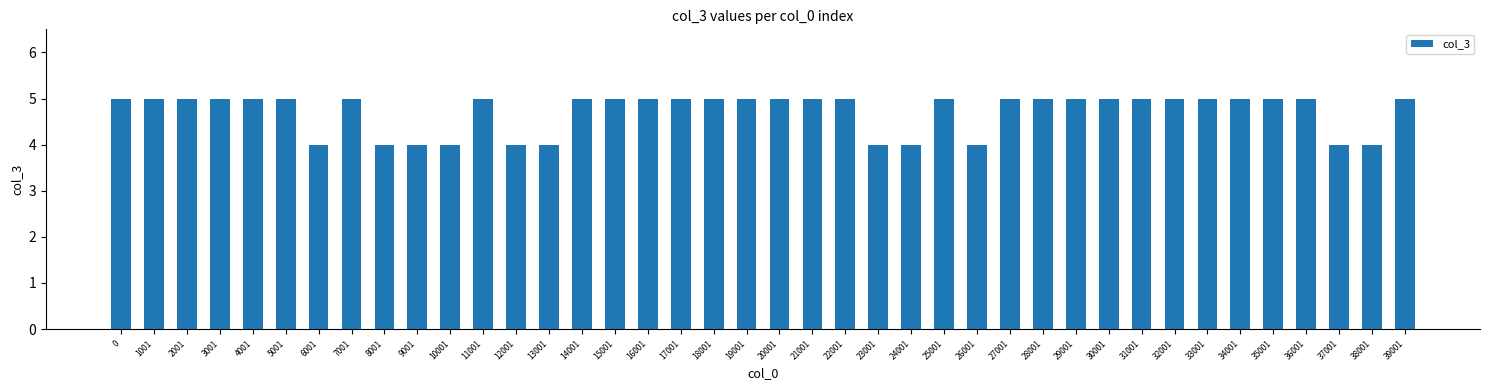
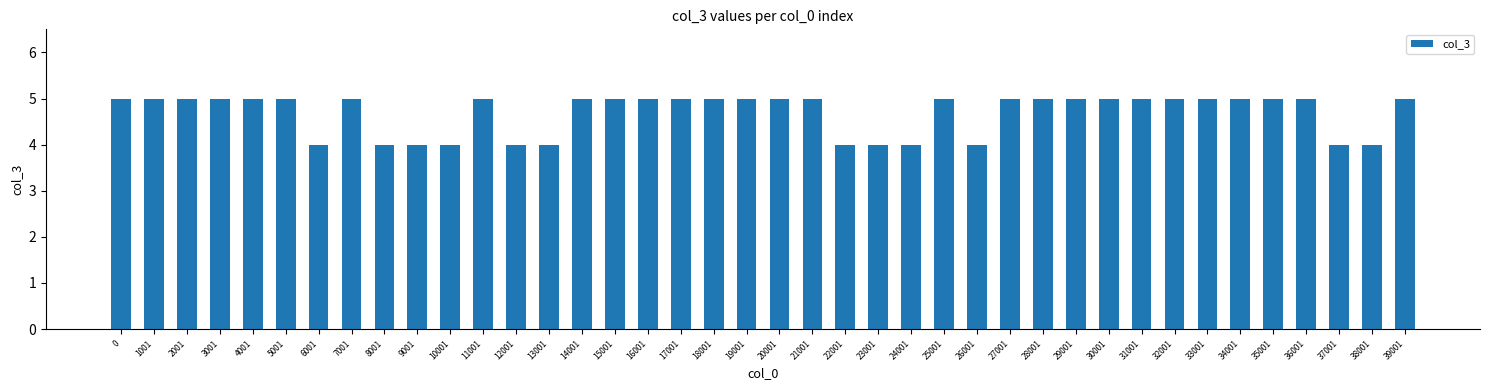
22001: 5 -> 4
